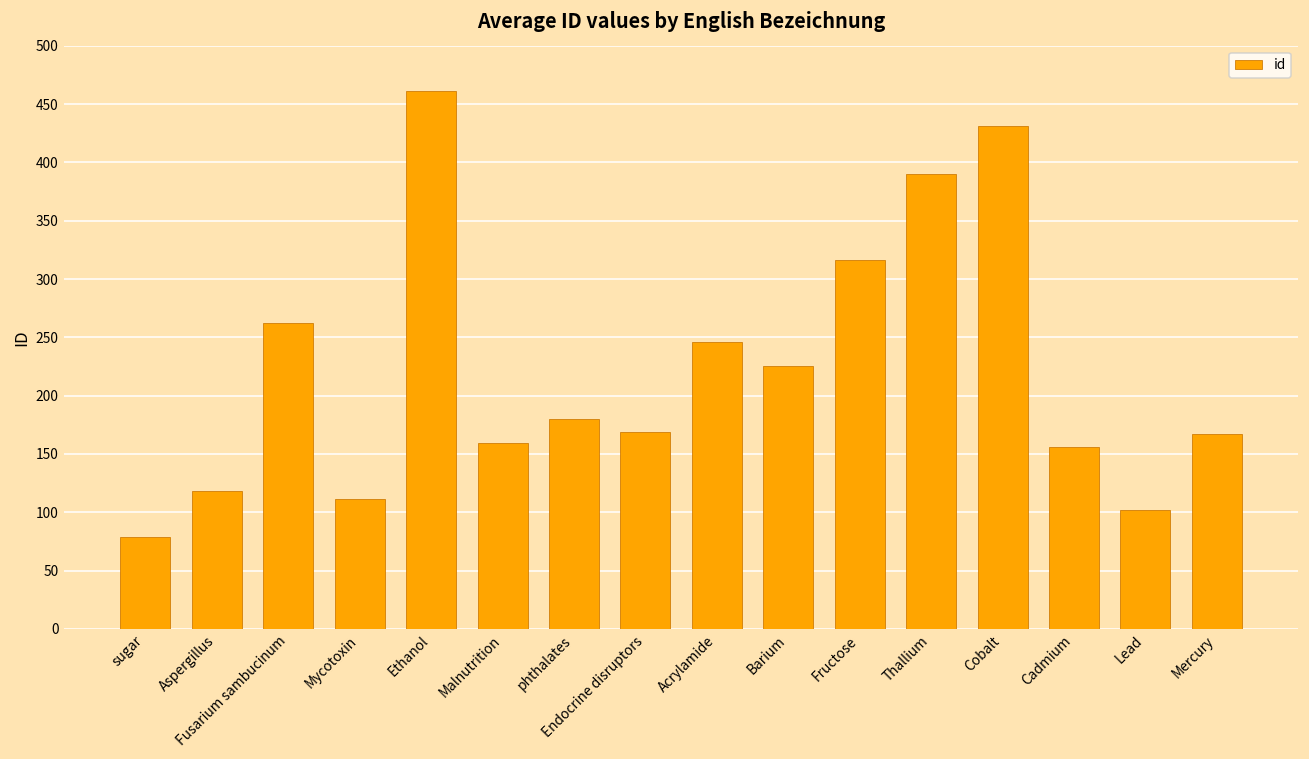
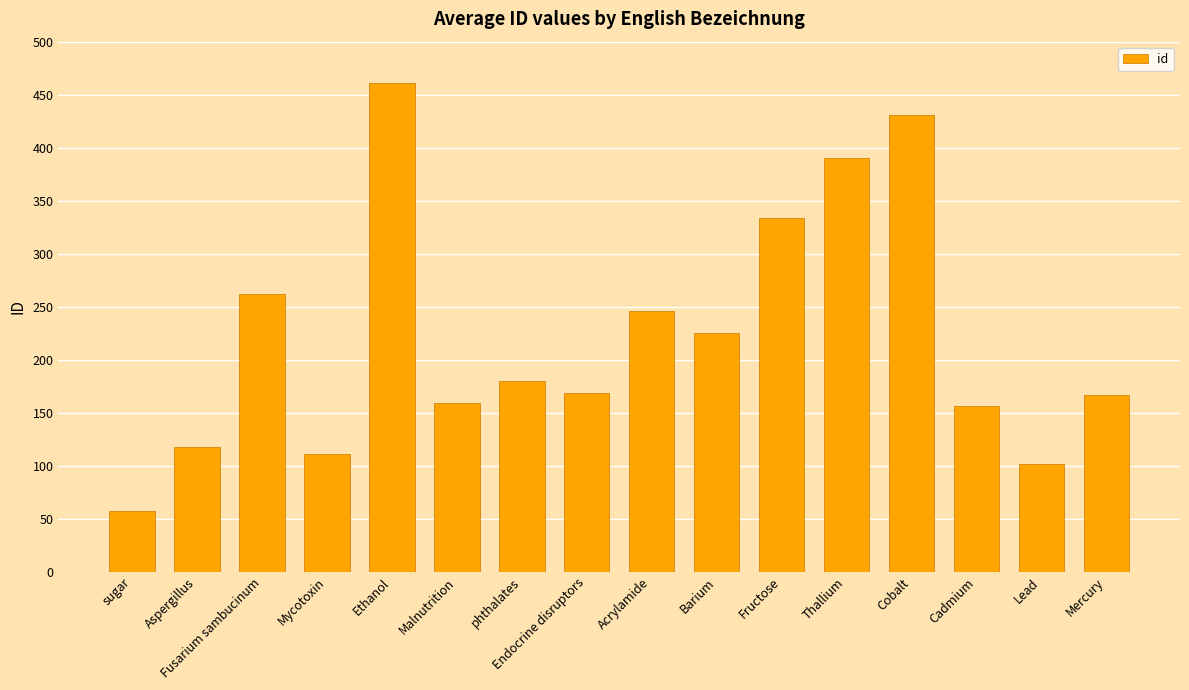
sugar: 79 -> 57
Fructose: 316 -> 334
